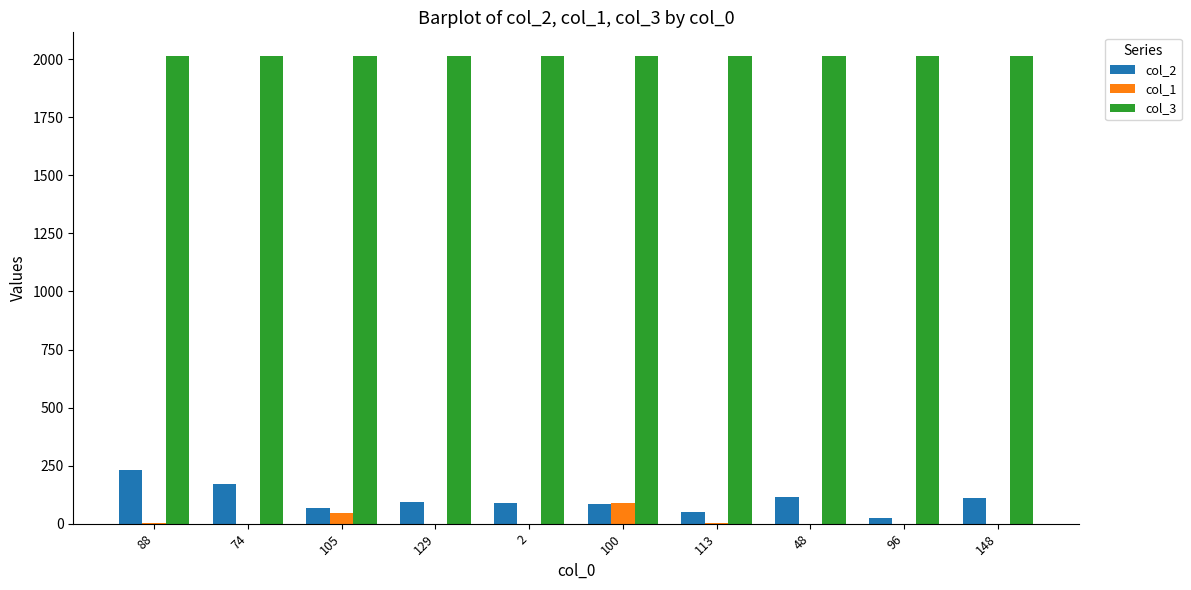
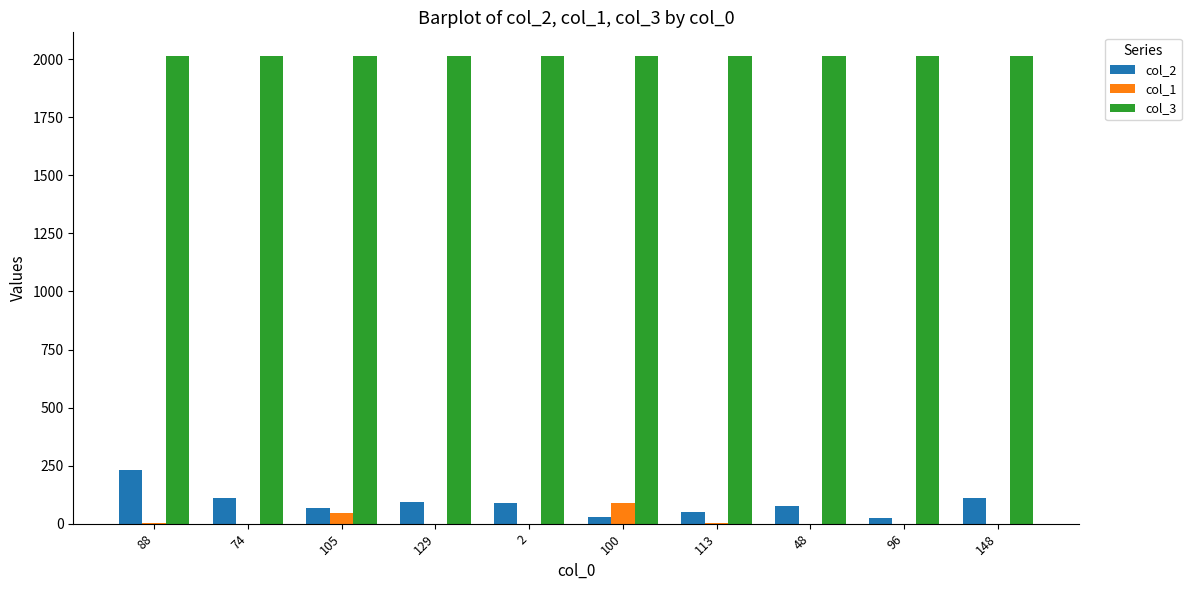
col_2, 74: 170 -> 110
col_2, 100: 80 -> 30
col_2, 48: 120 -> 80
